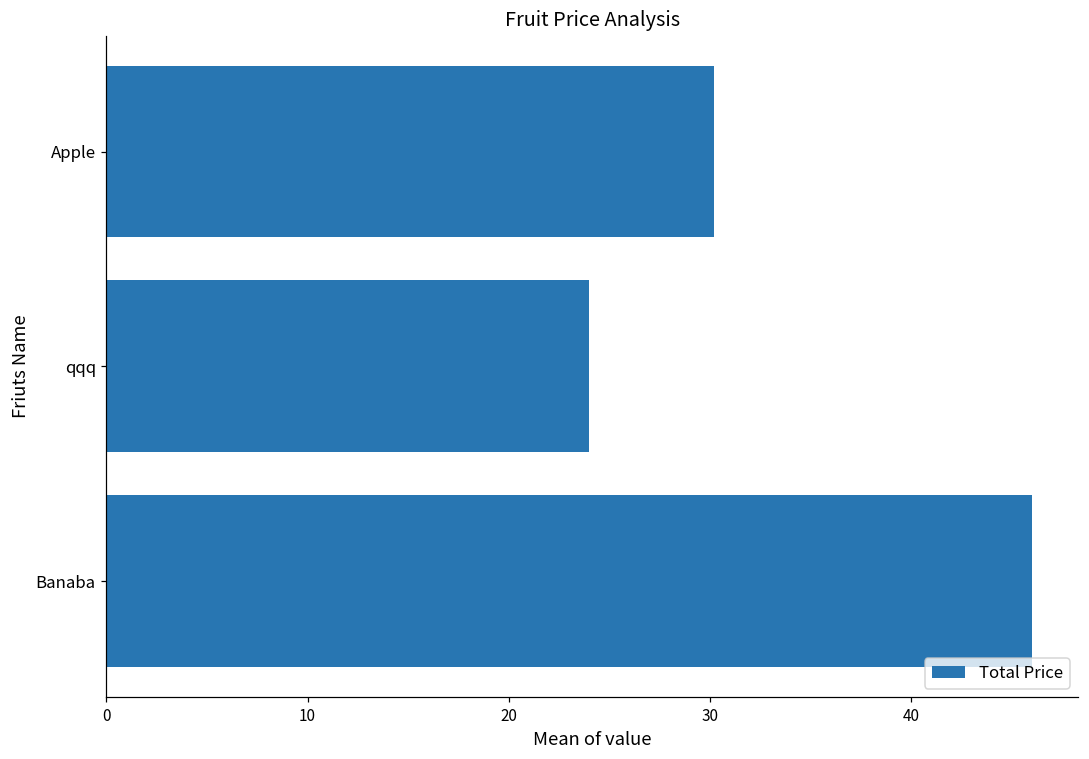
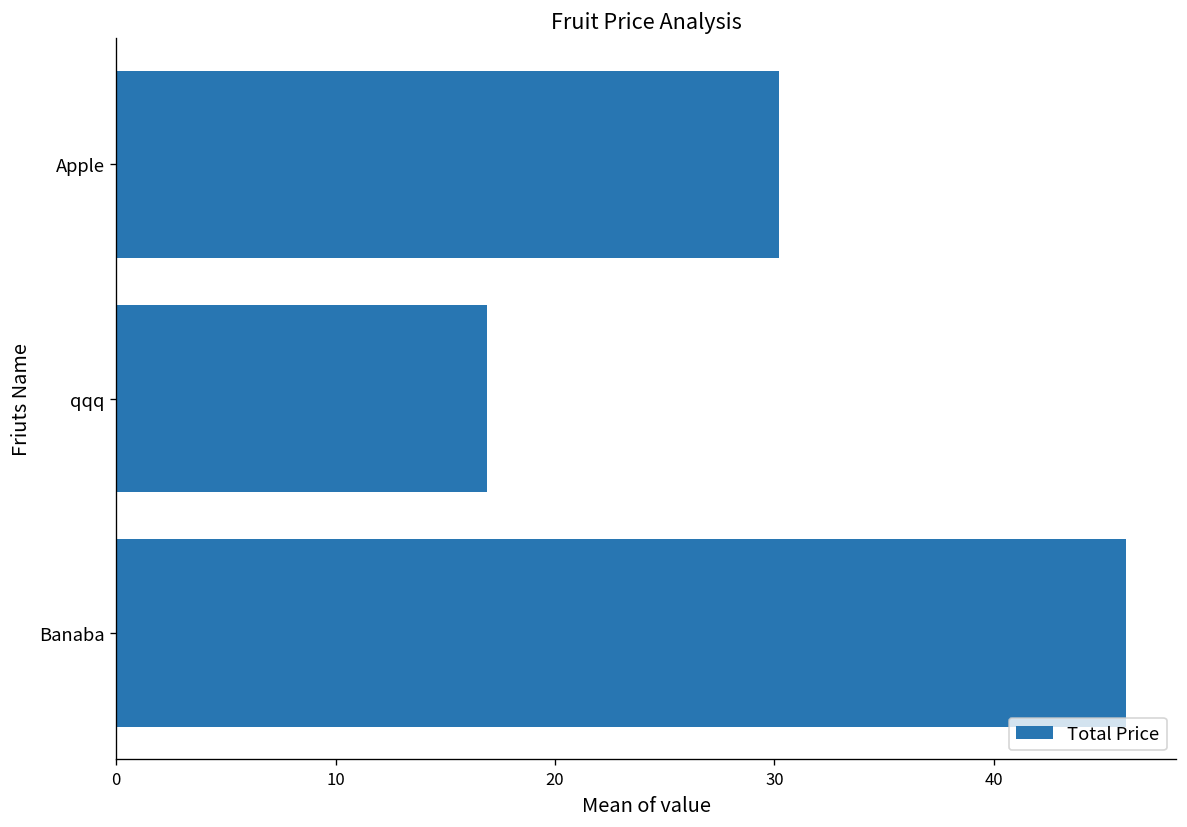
qqq: 24.0 -> 16.9
